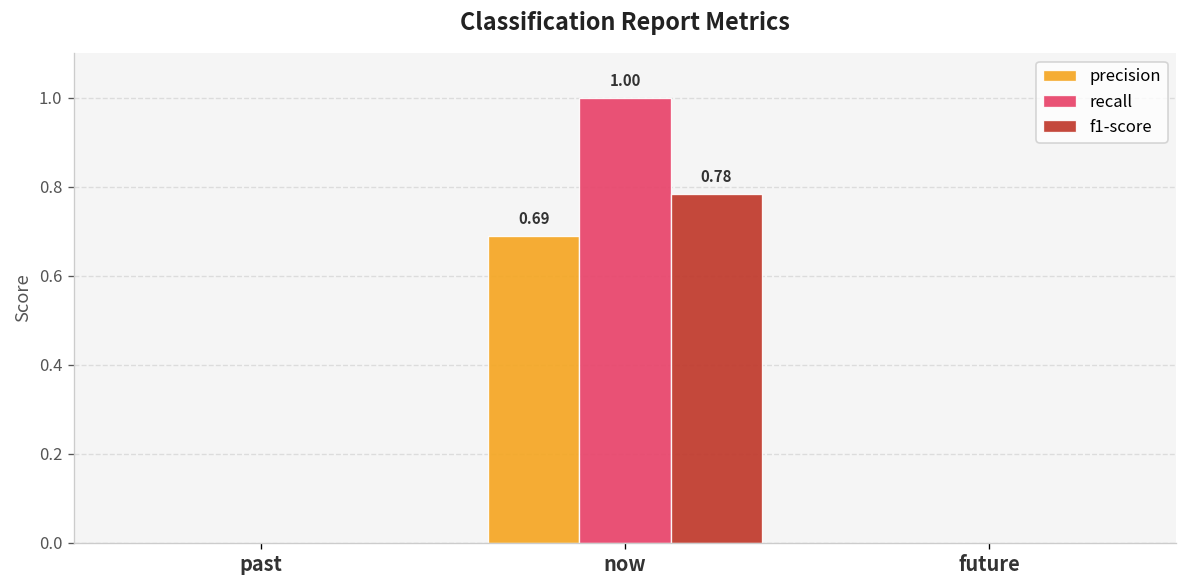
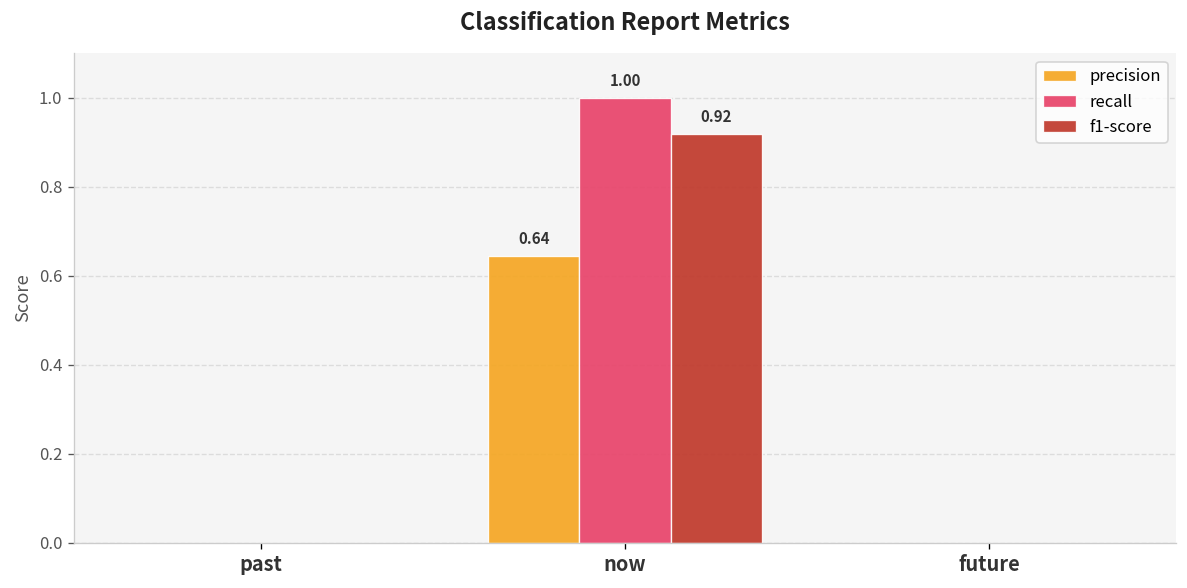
precision, now: 0.69 -> 0.64
f1-score, now: 0.78 -> 0.92
